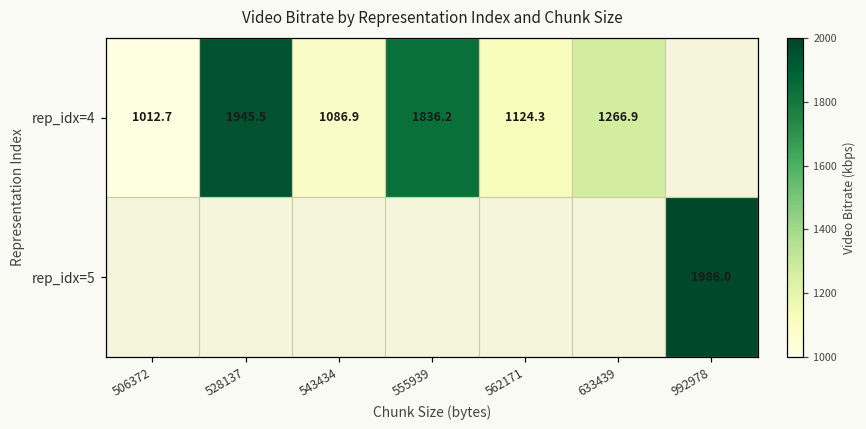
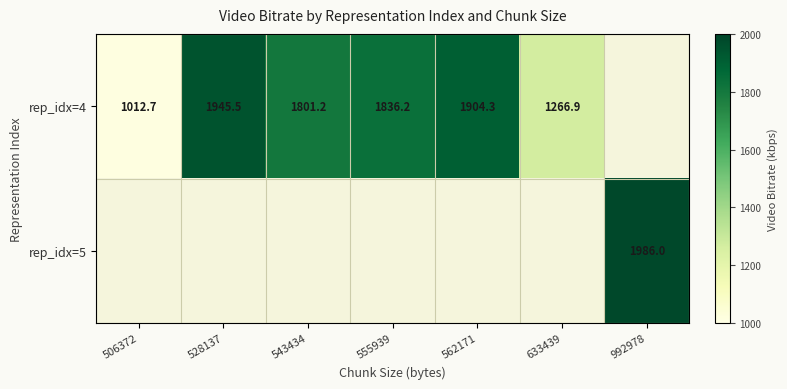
rep_idx=4, 543434: 1086.9 -> 1801.2
rep_idx=4, 562171: 1124.3 -> 1904.3
